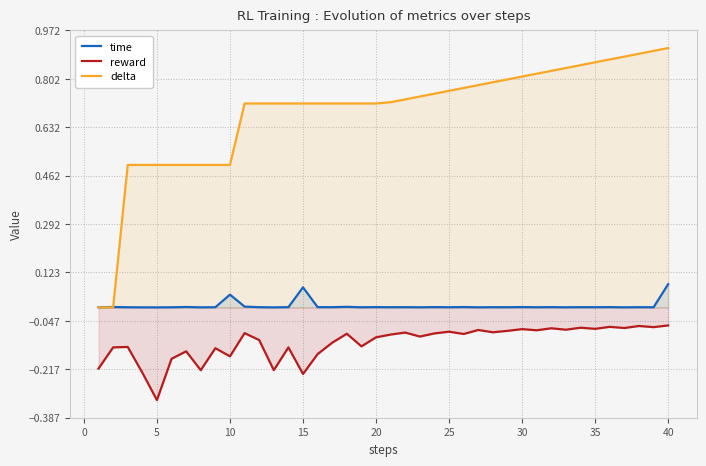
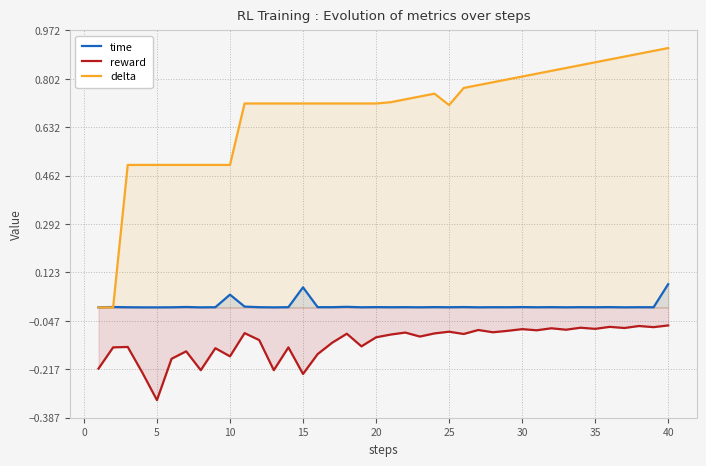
delta, 25: 0.76 -> 0.71
